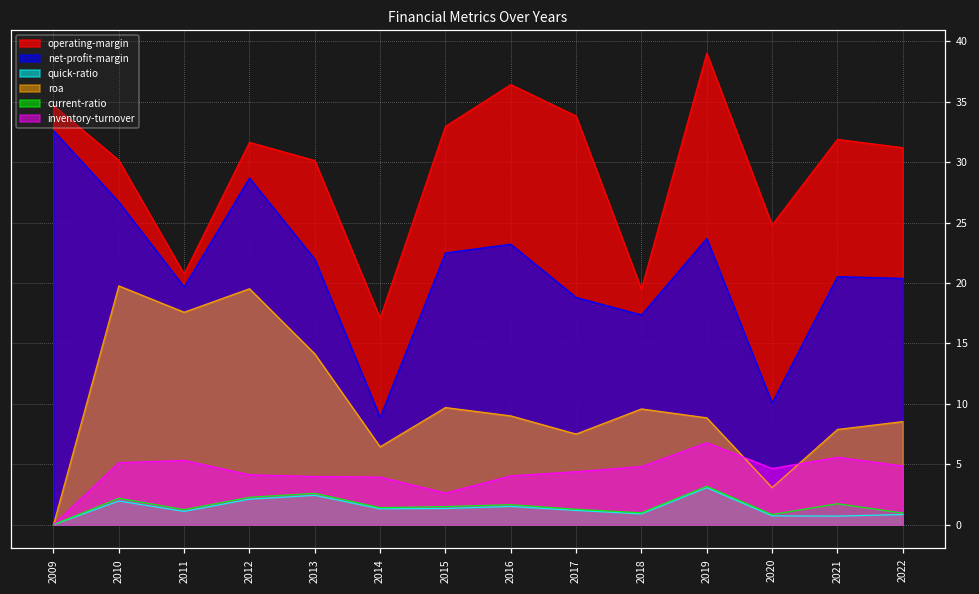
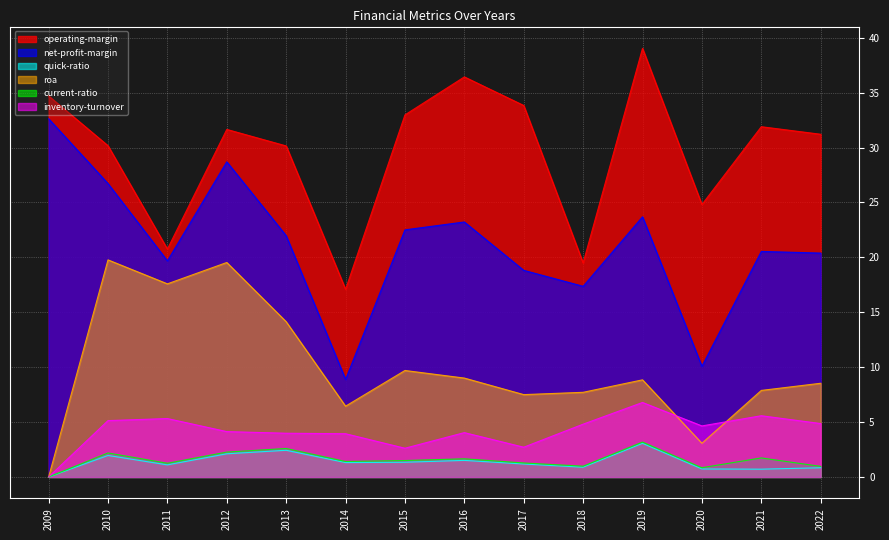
inventory-turnover, 2017: 4.4 -> 2.7
roa, 2018: 9.6 -> 7.7
